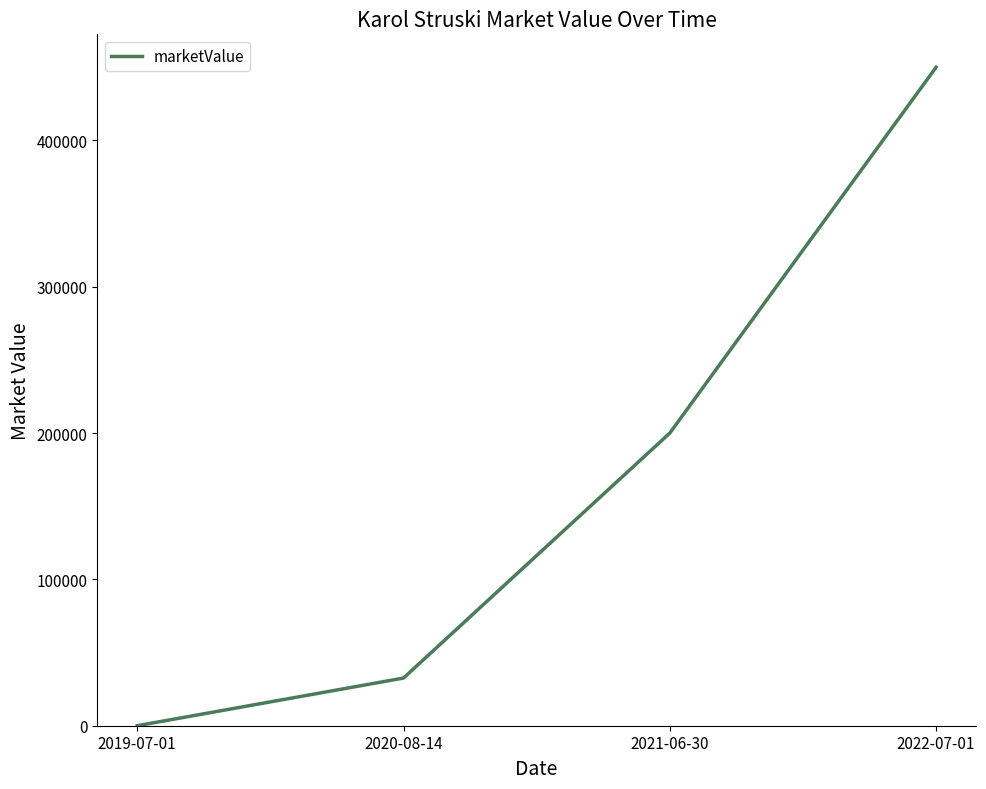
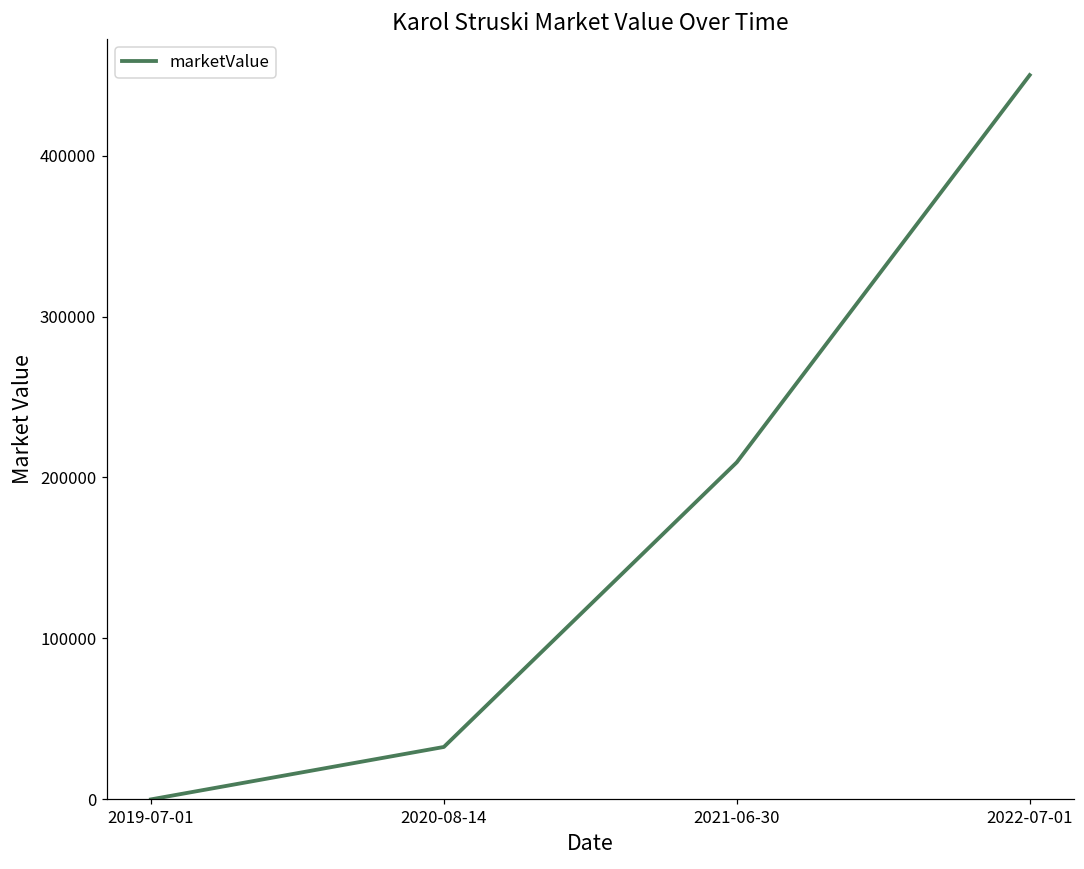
2021-06-30: 200000 -> 209000
